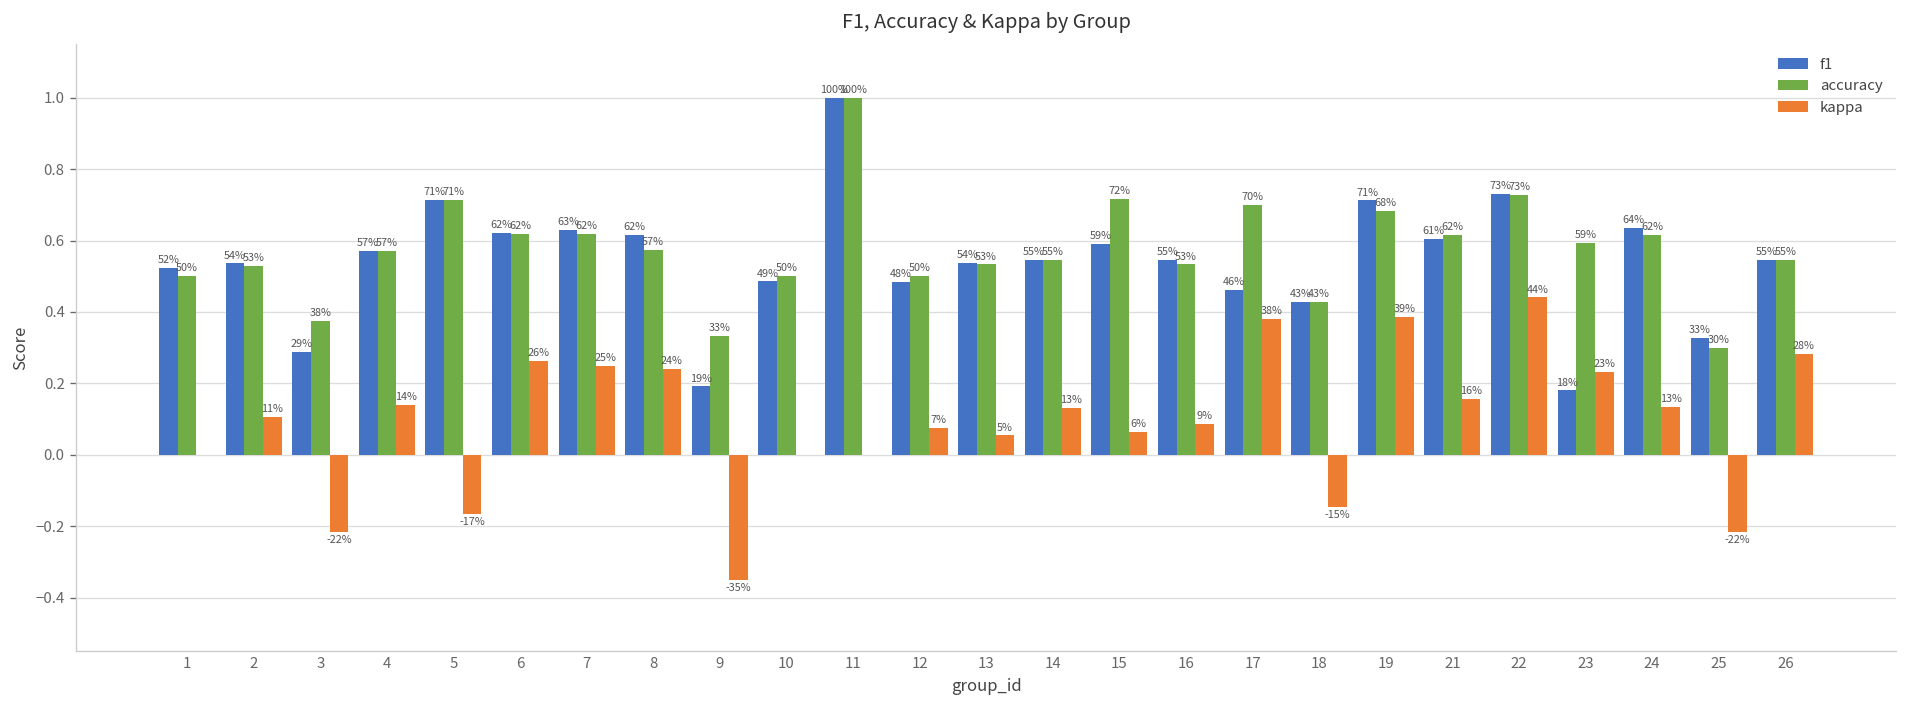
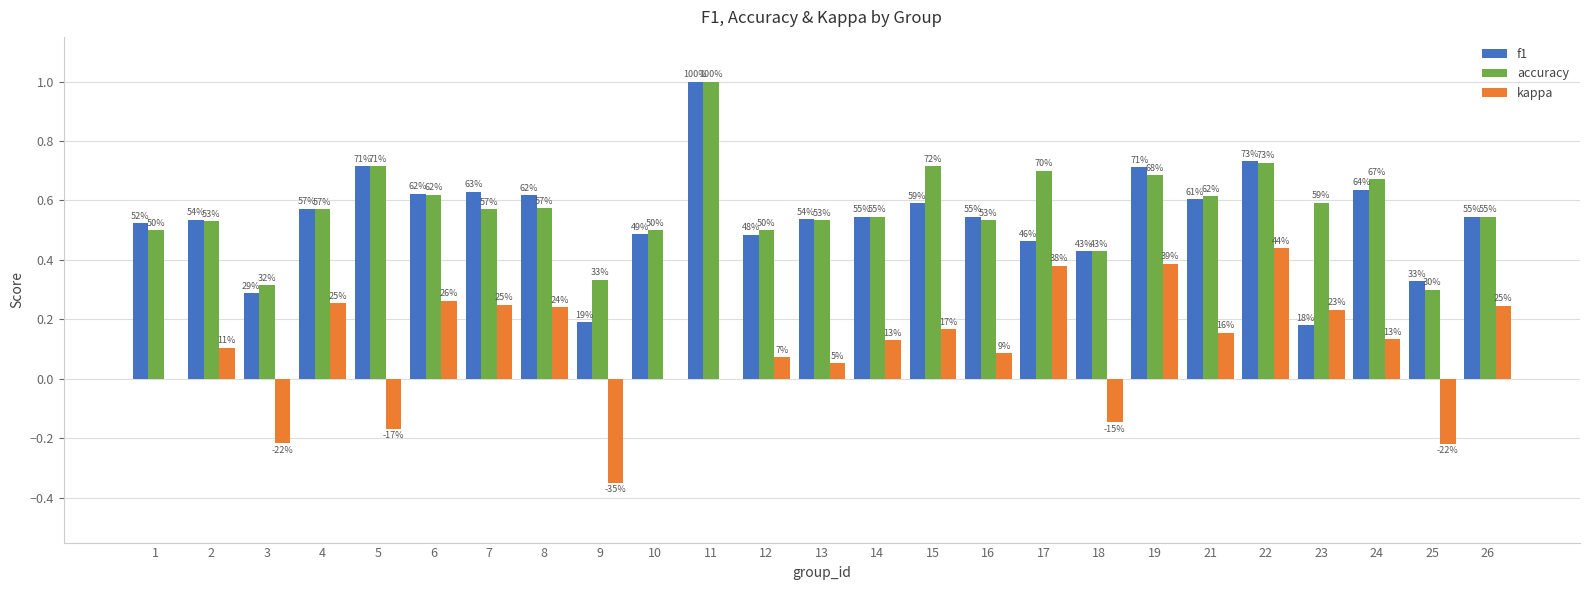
accuracy, 3: 38% -> 32%
kappa, 4: 14% -> 25%
accuracy, 7: 62% -> 57%
kappa, 15: 6% -> 17%
accuracy, 24: 62% -> 67%
kappa, 26: 28% -> 25%
